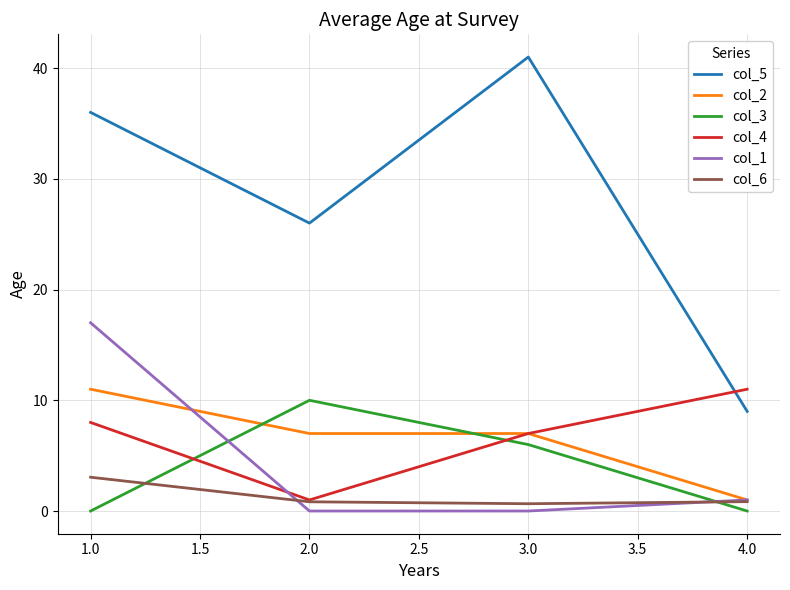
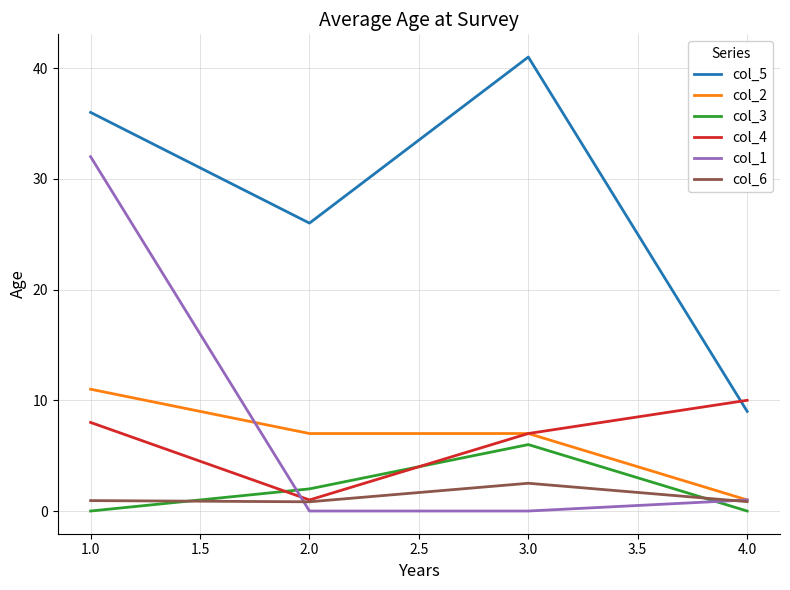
col_1, 1.0: 17 -> 32
col_6, 1.0: 3.1 -> 0.9
col_3, 2.0: 10 -> 2
col_6, 3.0: 0.7 -> 2.5
col_4, 4.0: 11 -> 10
